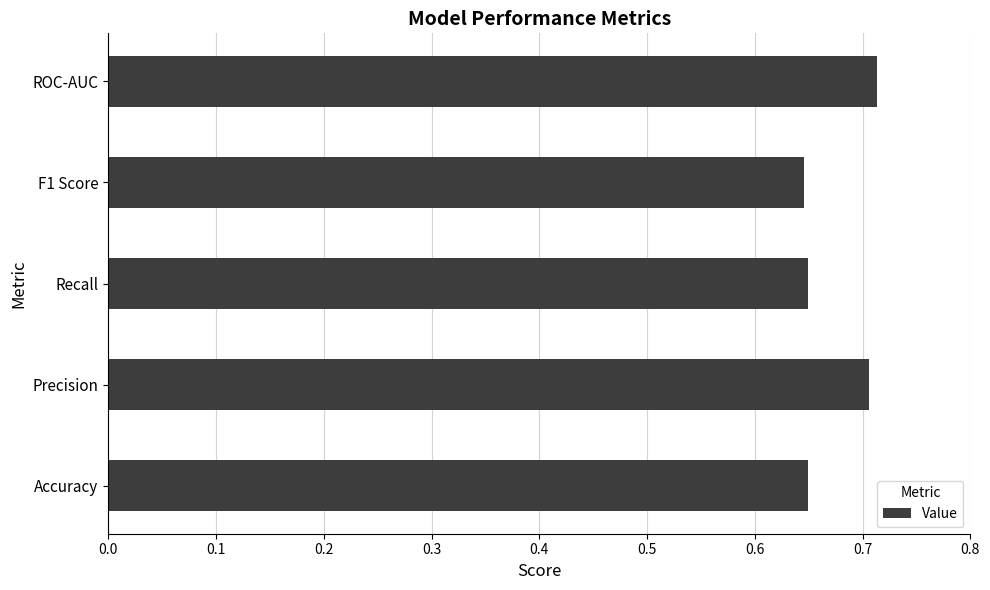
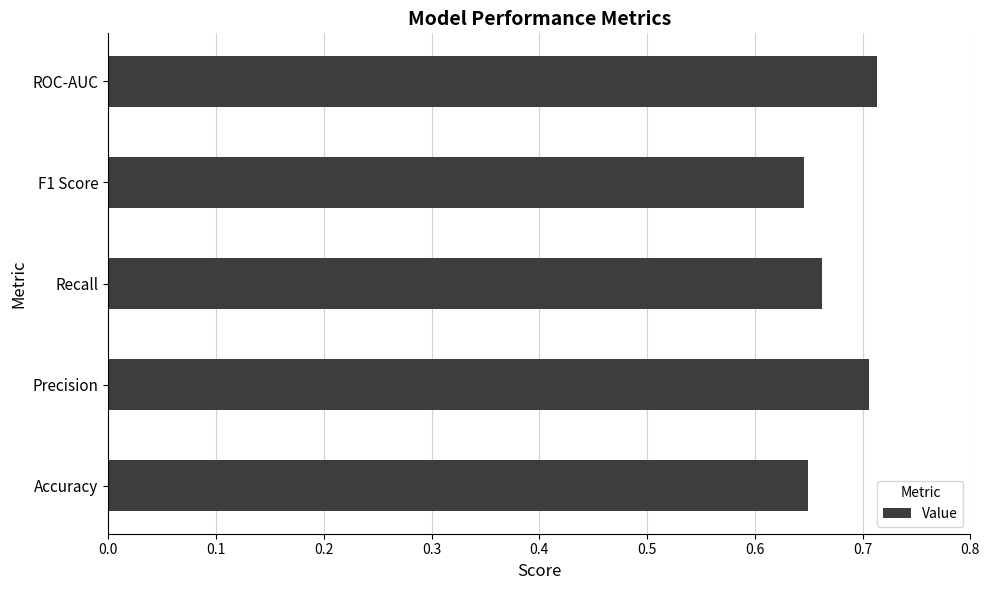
Recall: 0.649 -> 0.663
